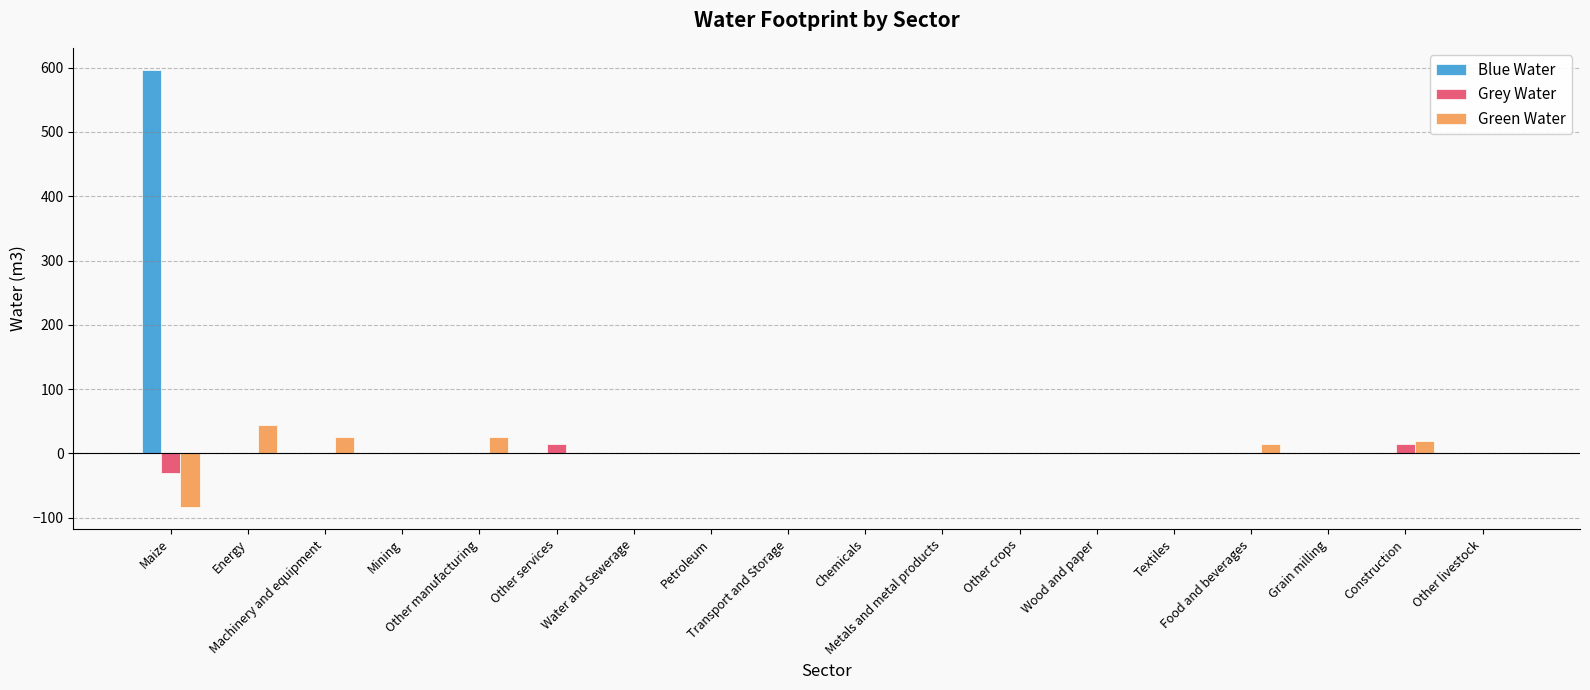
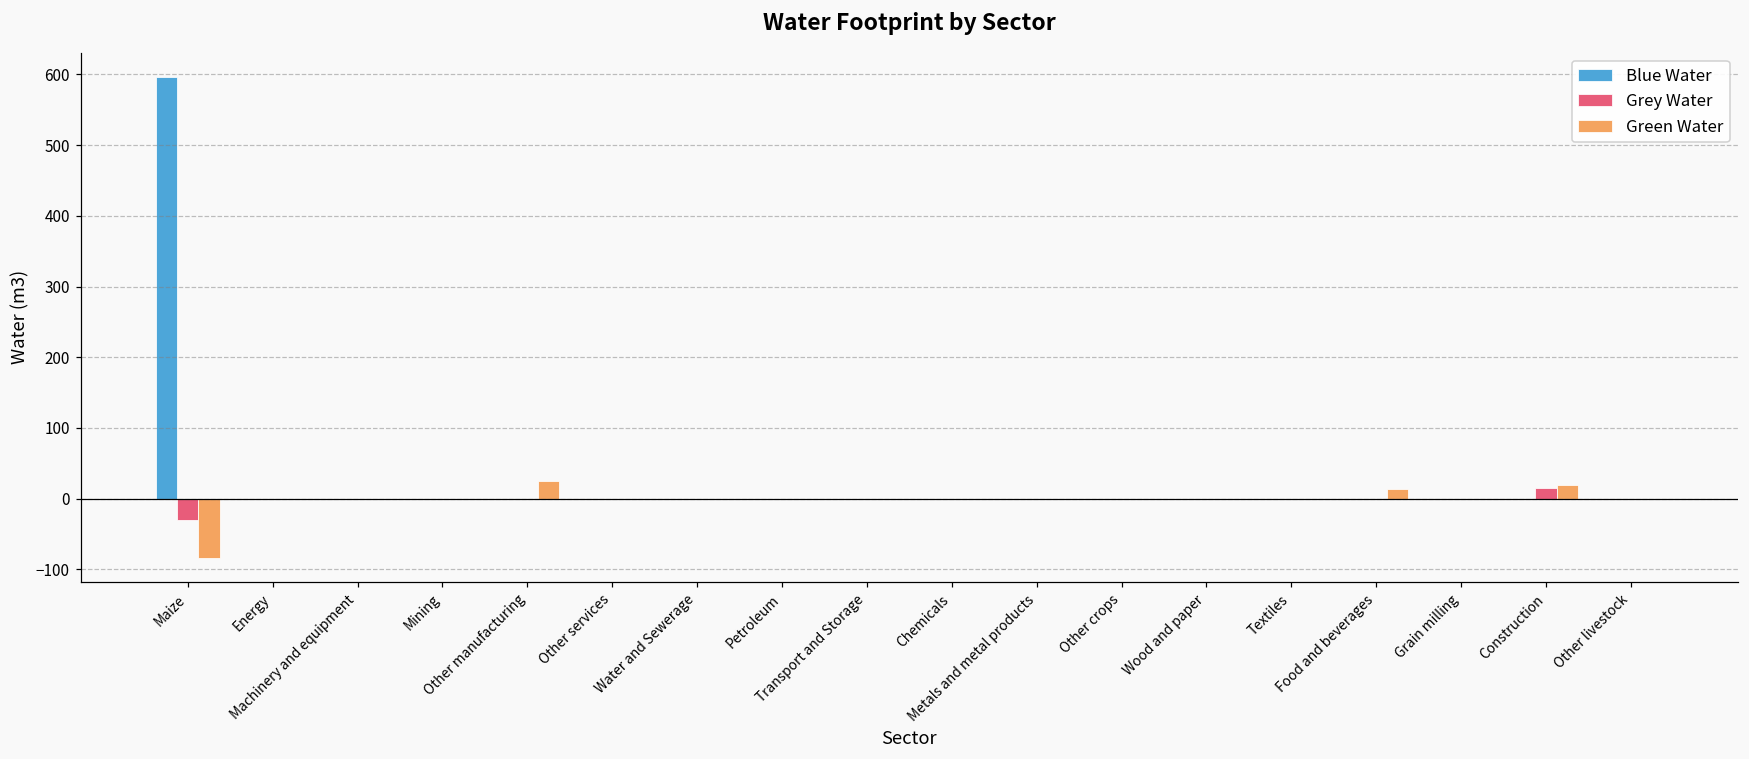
Green Water, Energy: 40 -> 0
Green Water, Machinery and equipment: 30 -> 0
Grey Water, Other services: 10 -> 0
